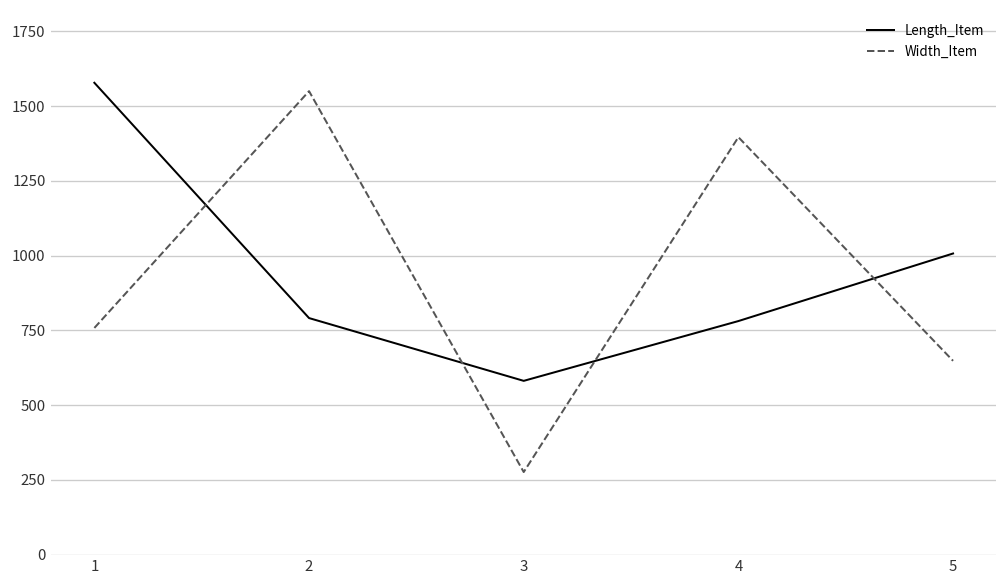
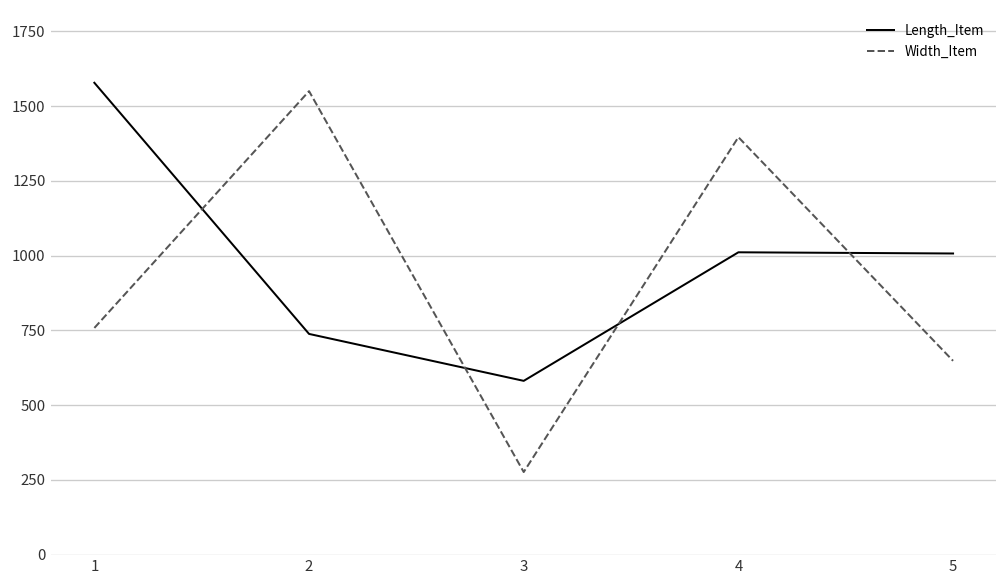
Length_Item, 2: 790 -> 740
Length_Item, 4: 780 -> 1010
